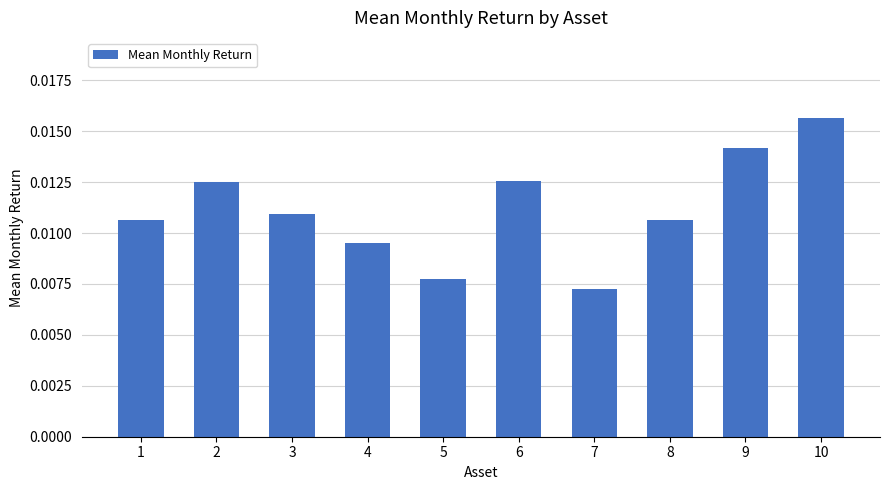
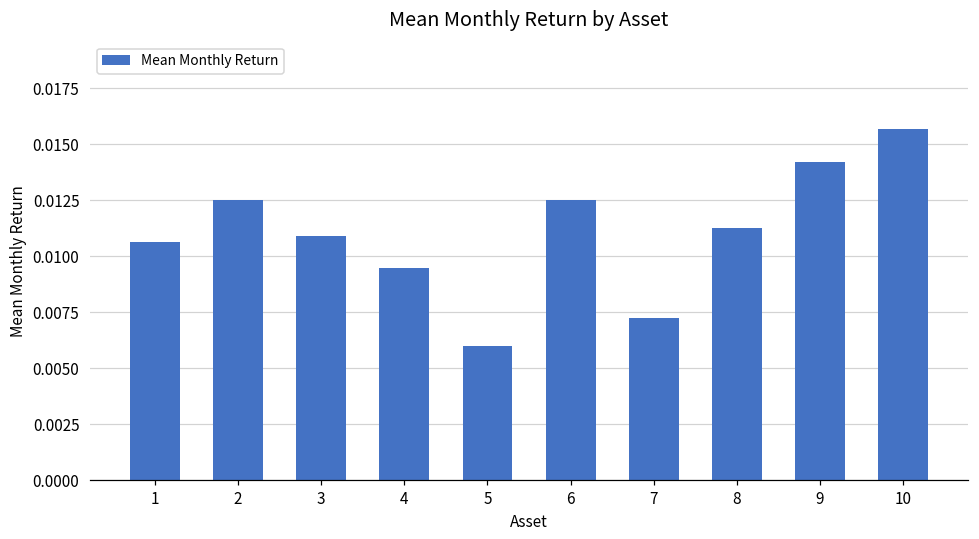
5: 0.0077 -> 0.0060
8: 0.0106 -> 0.0113
